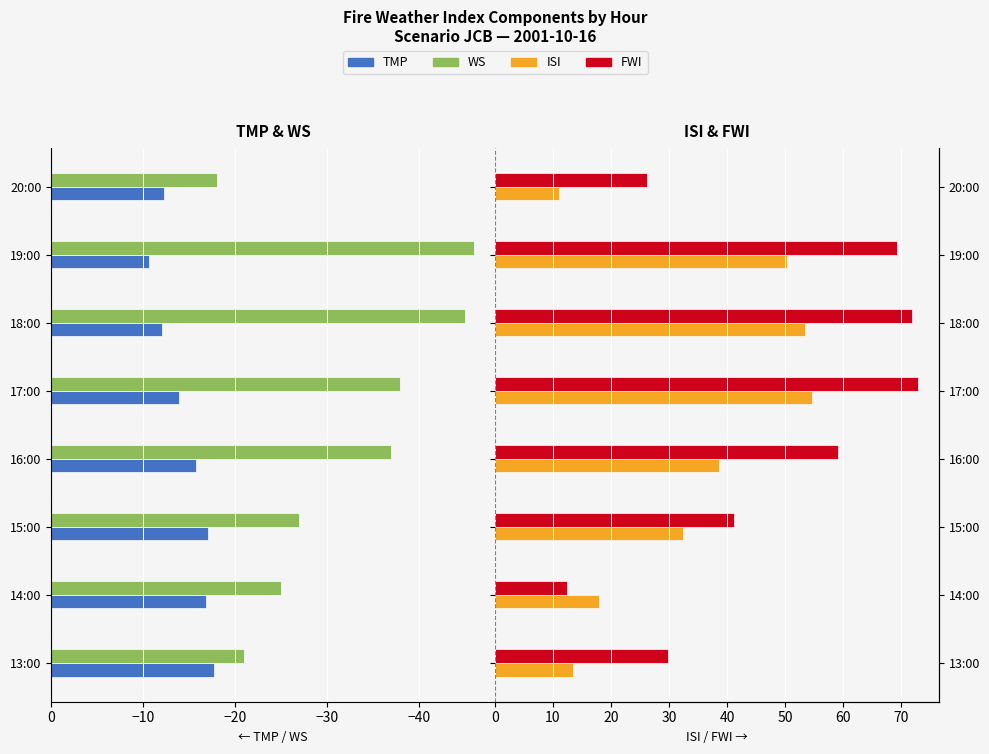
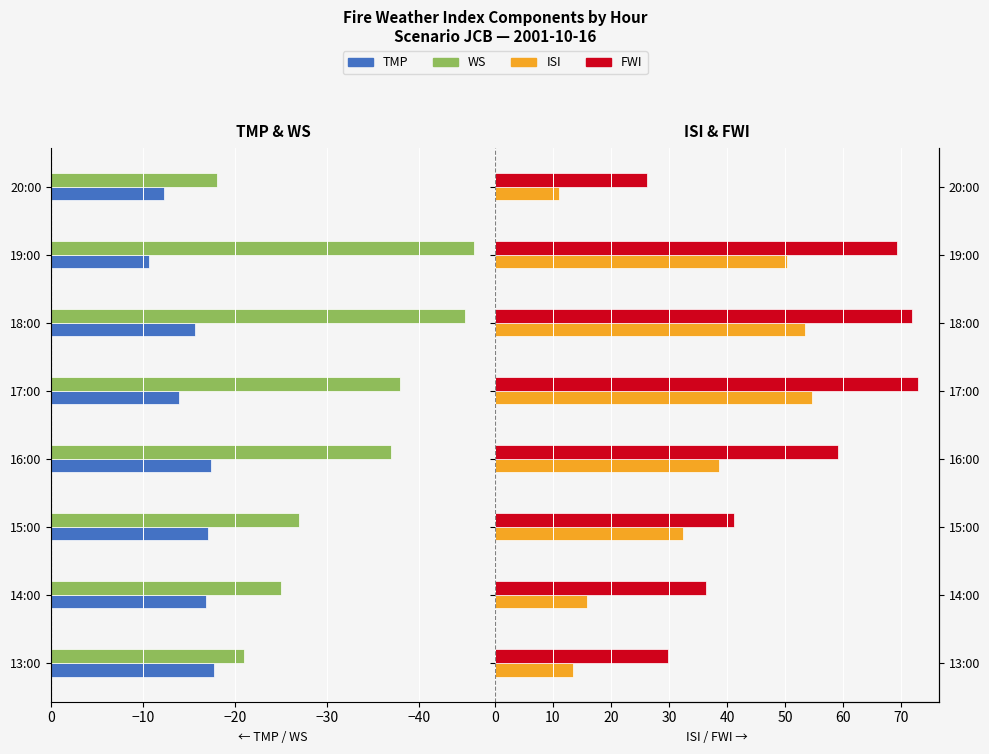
TMP & WS, TMP, 18:00: -12 -> -16
TMP & WS, TMP, 16:00: -16 -> -17
ISI & FWI, FWI, 14:00: 13 -> 36
ISI & FWI, ISI, 14:00: 18 -> 16
